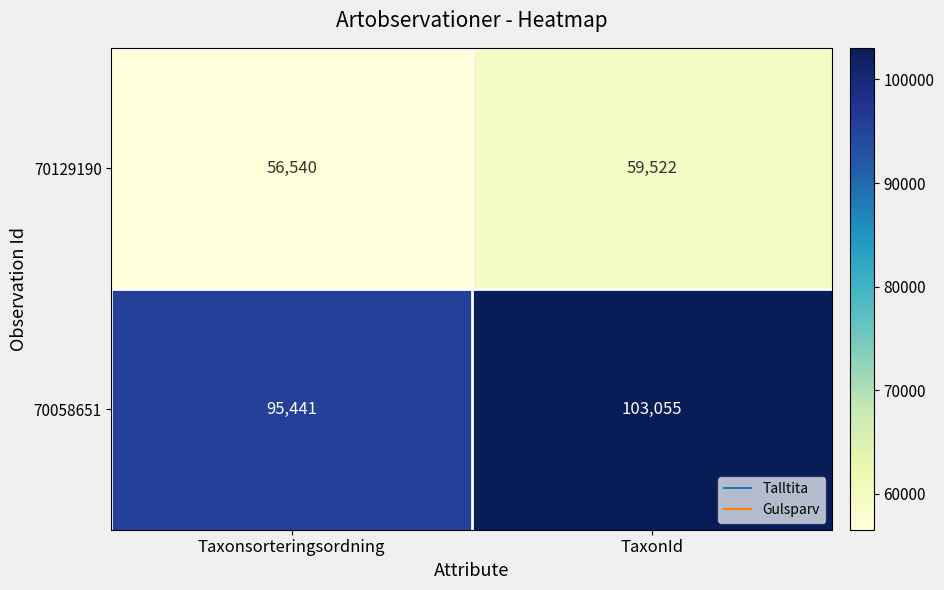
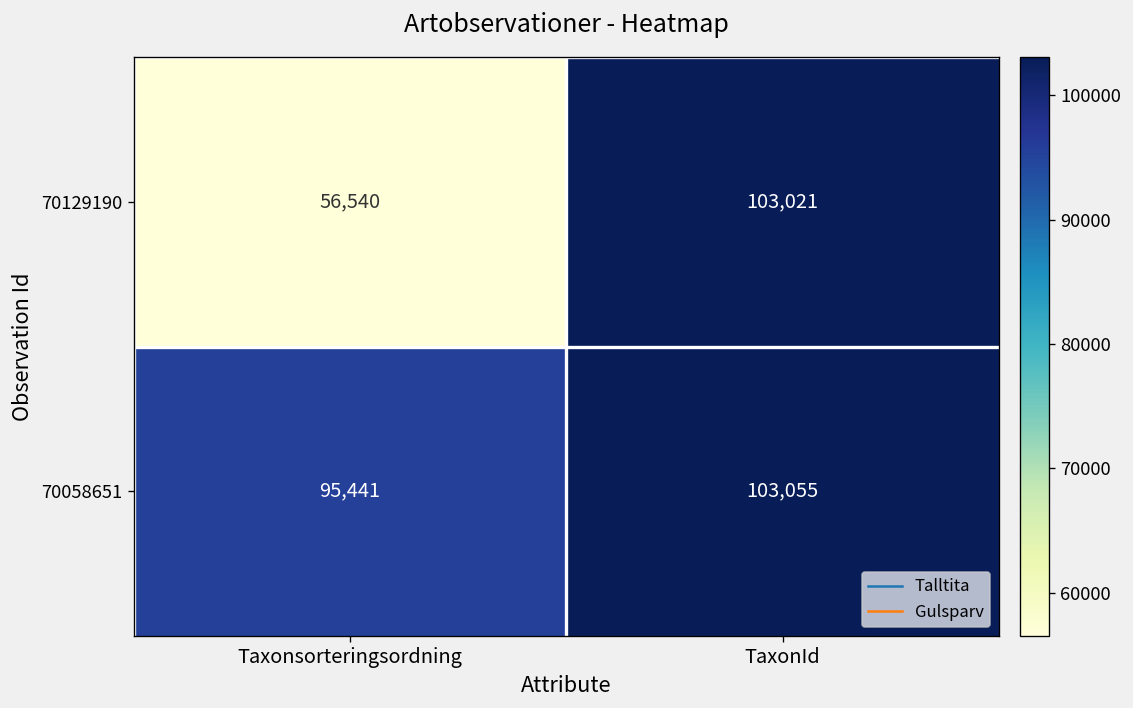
70129190, TaxonId: 59,522 -> 103,021
